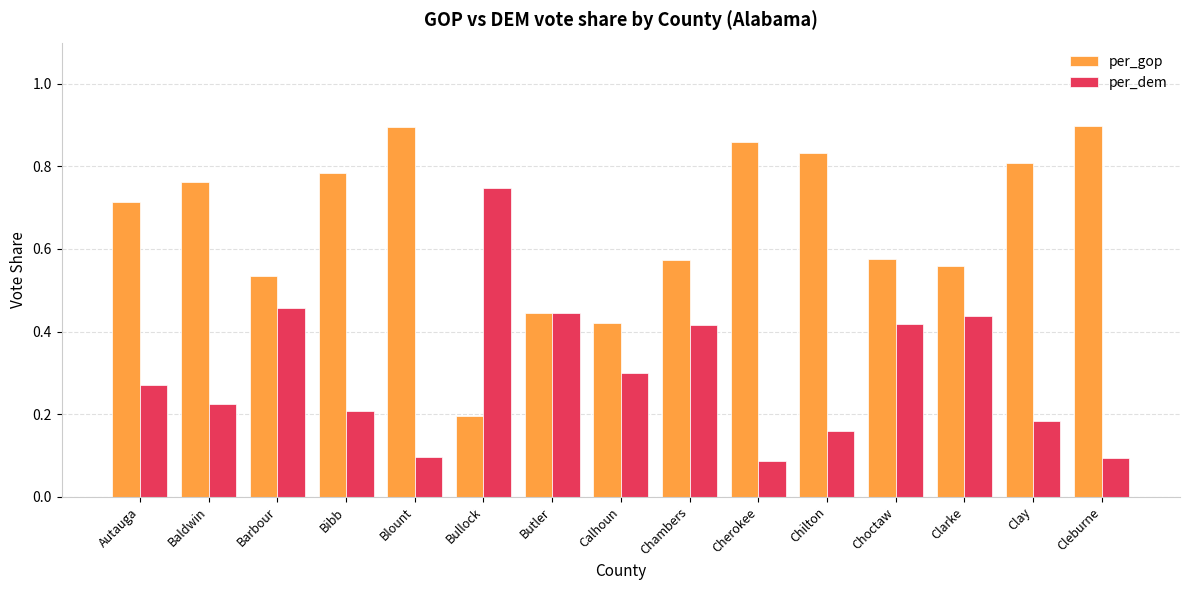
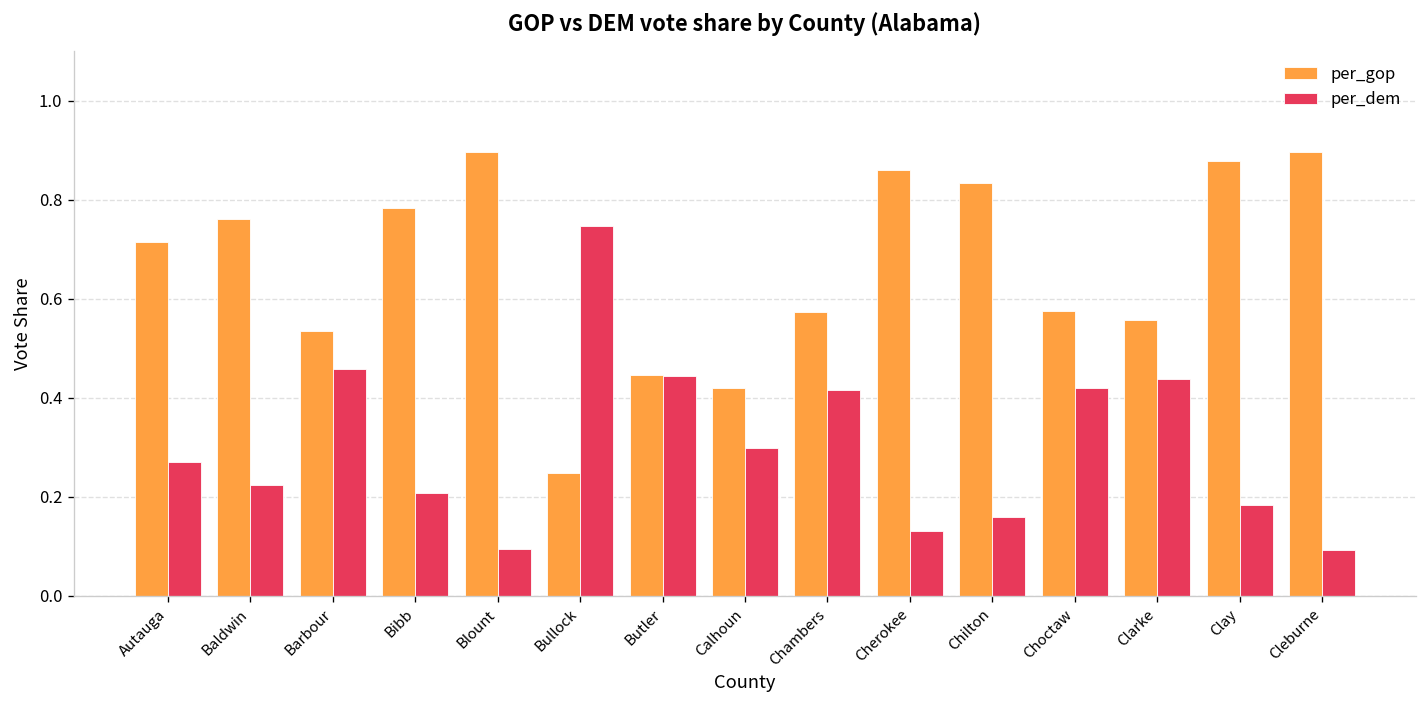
per_gop, Bullock: 0.19 -> 0.25
per_dem, Cherokee: 0.09 -> 0.13
per_gop, Clay: 0.81 -> 0.88
